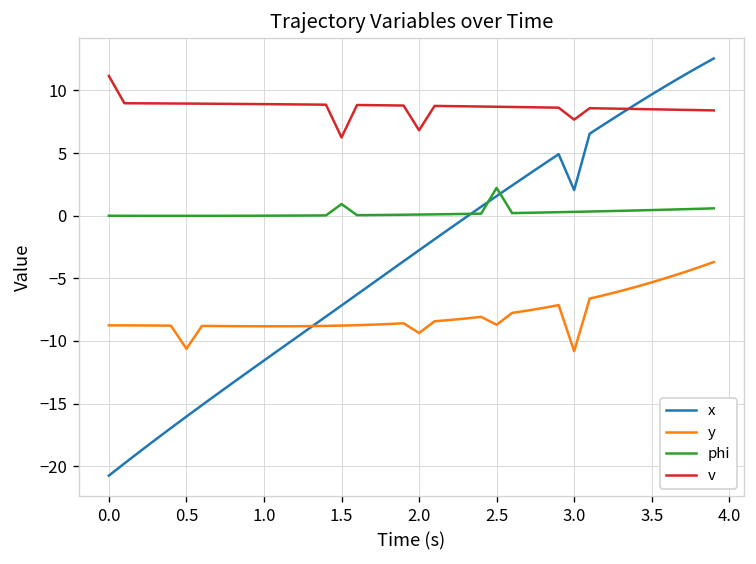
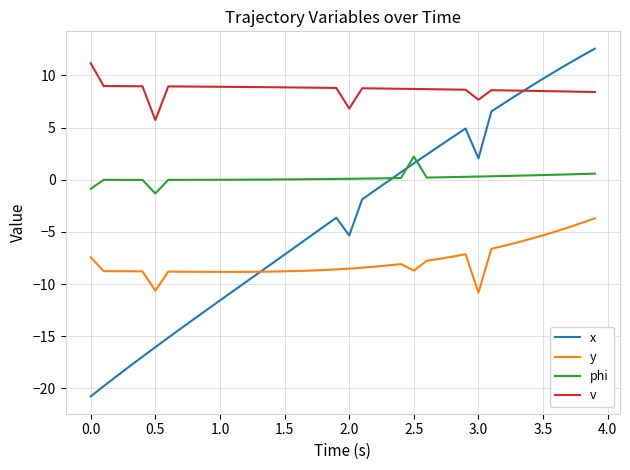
y, 0.0: -8.8 -> -7.4
phi, 0.0: 0.0 -> -0.9
phi, 0.5: 0.0 -> -1.3
v, 0.5: 9.0 -> 5.7
phi, 1.5: 0.9 -> 0.0
v, 1.5: 6.2 -> 8.9
x, 2.0: -2.8 -> -5.3
y, 2.0: -9.4 -> -8.5
